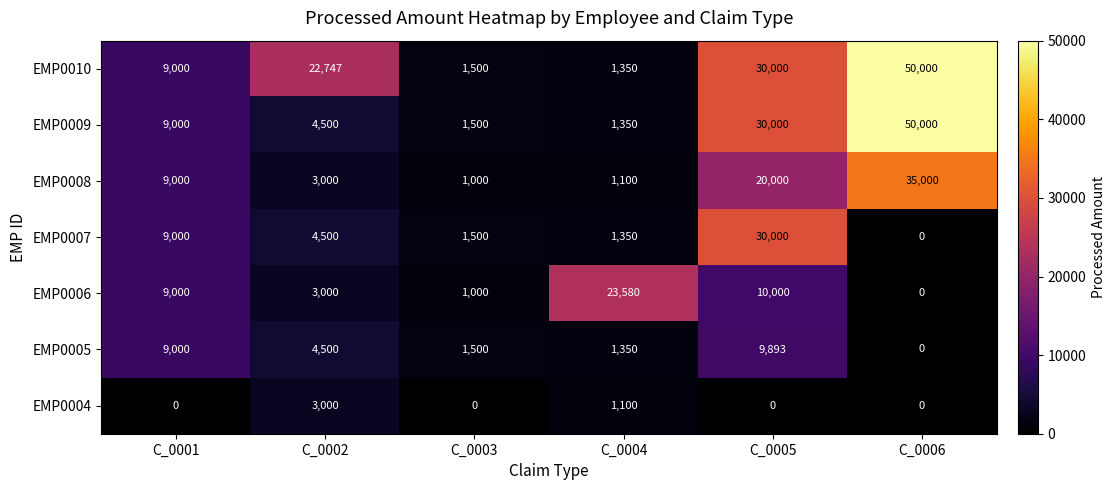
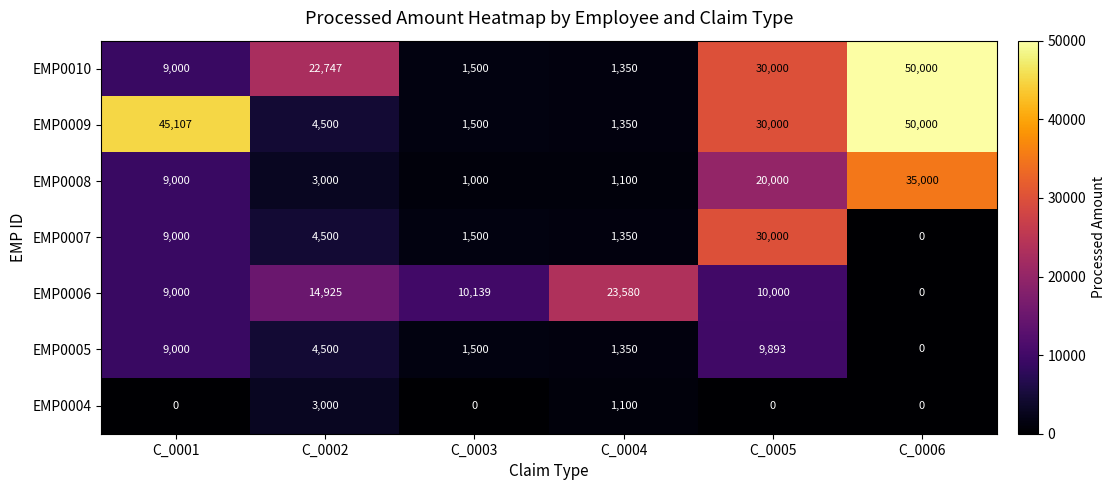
EMP0009, C_0001: 9,000 -> 45,107
EMP0006, C_0002: 3,000 -> 14,925
EMP0006, C_0003: 1,000 -> 10,139
